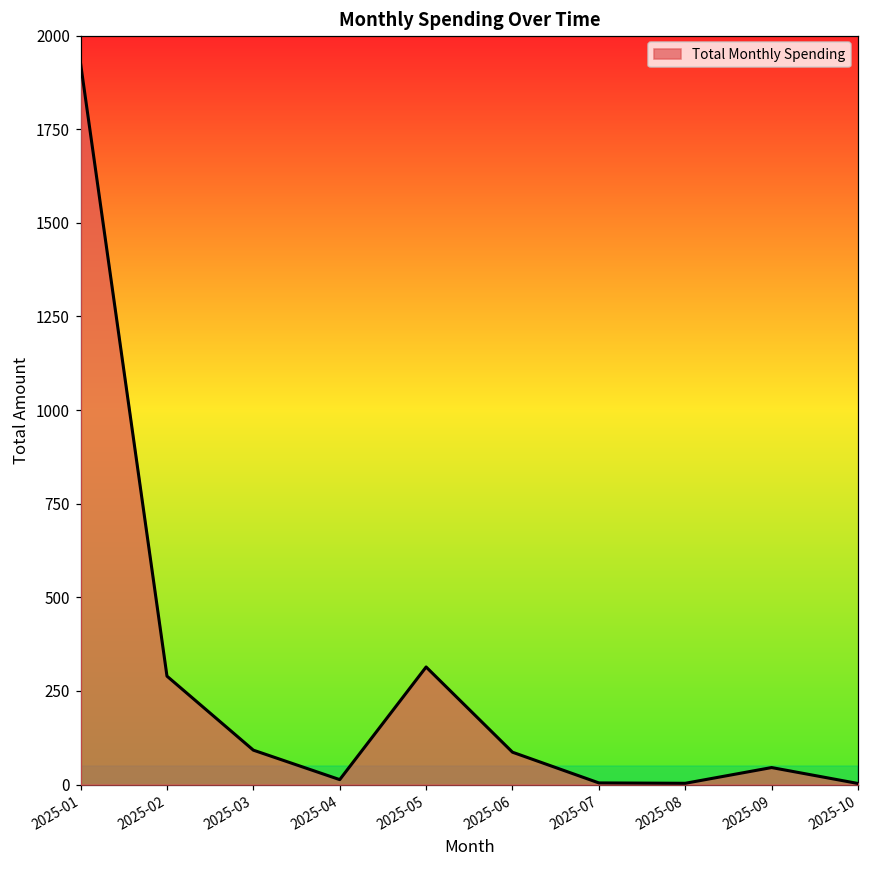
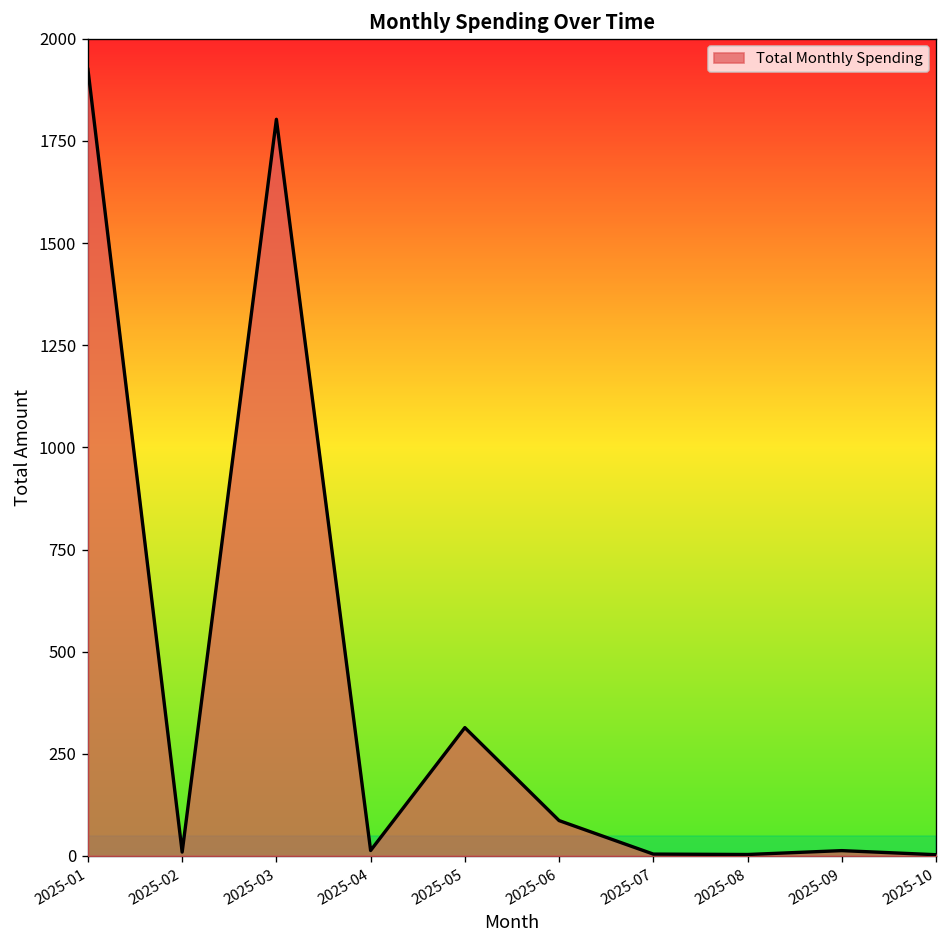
2025-02: 290 -> 10
2025-03: 90 -> 1800
2025-09: 50 -> 10
